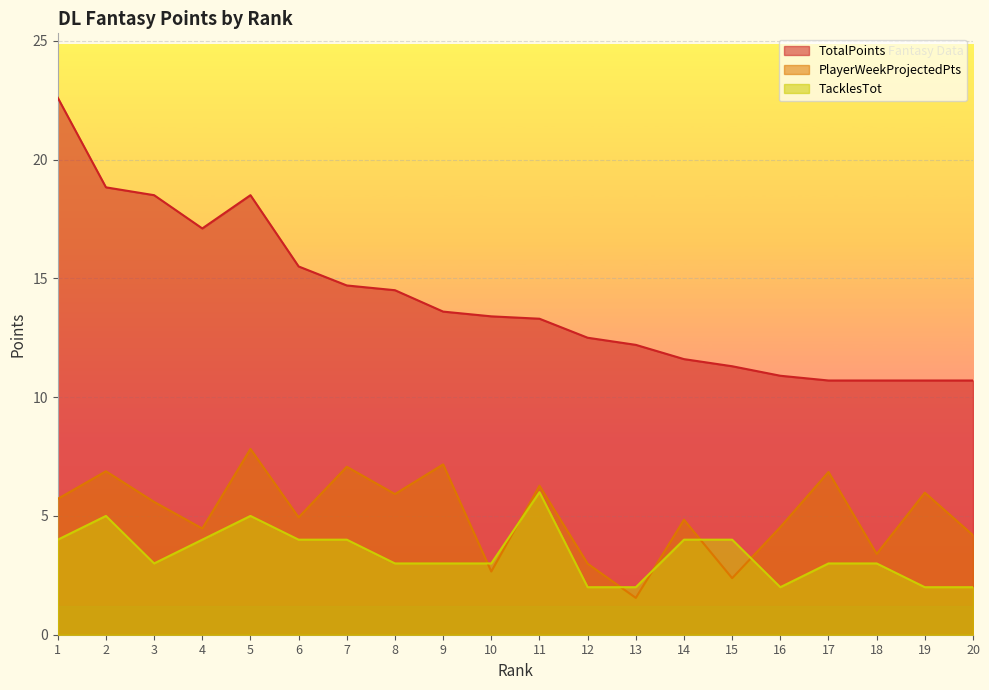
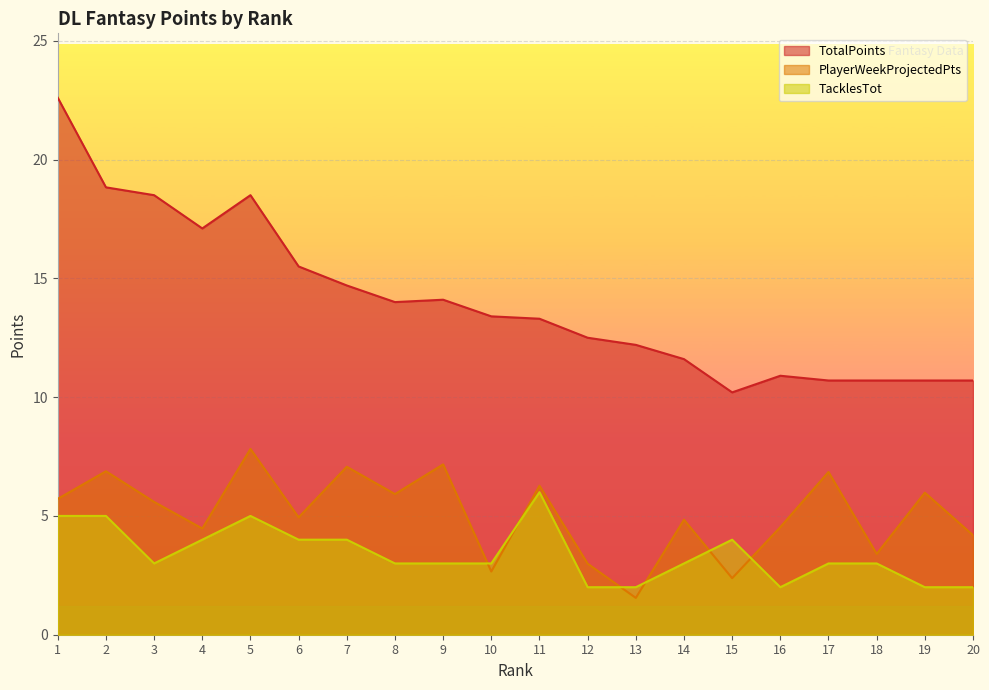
TacklesTot, 1: 4 -> 5
TotalPoints, 8: 14.5 -> 14.0
TotalPoints, 9: 13.6 -> 14.1
TacklesTot, 14: 4 -> 3
TotalPoints, 15: 11.3 -> 10.2
